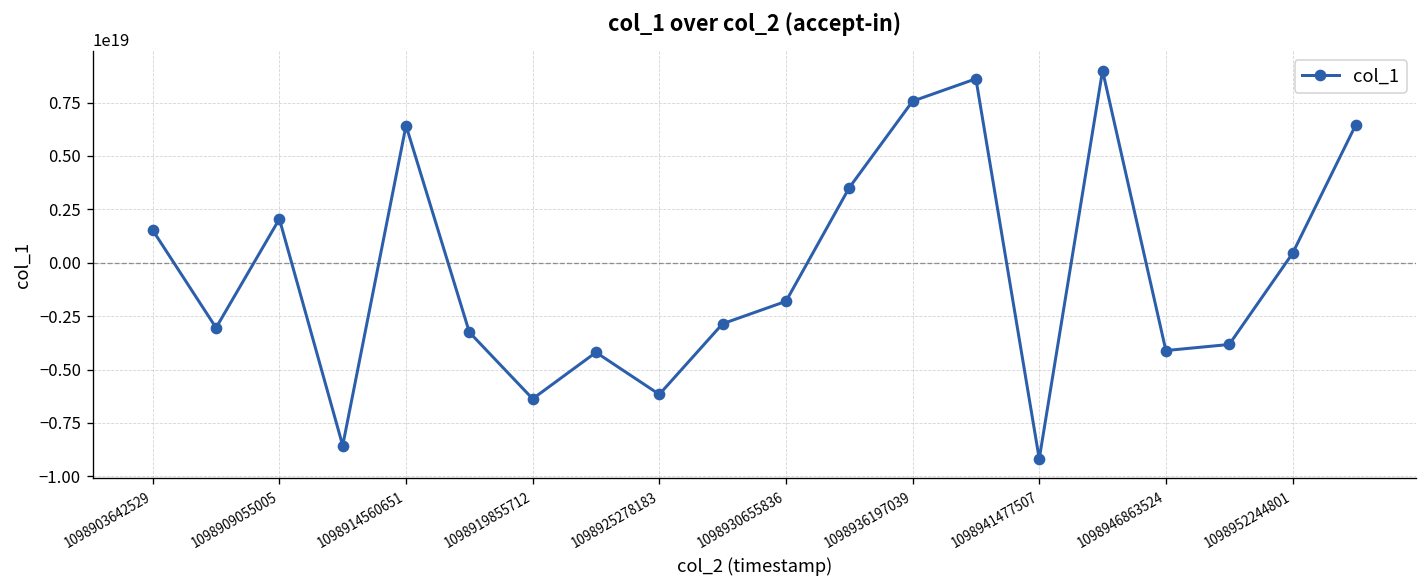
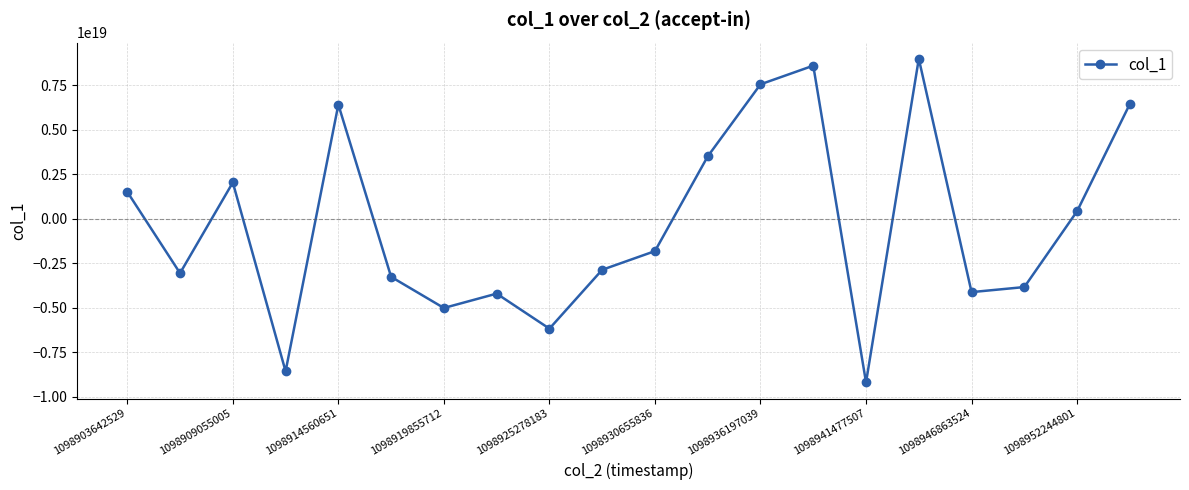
1098919855712: -6400000000000000000 -> -5000000000000000000
